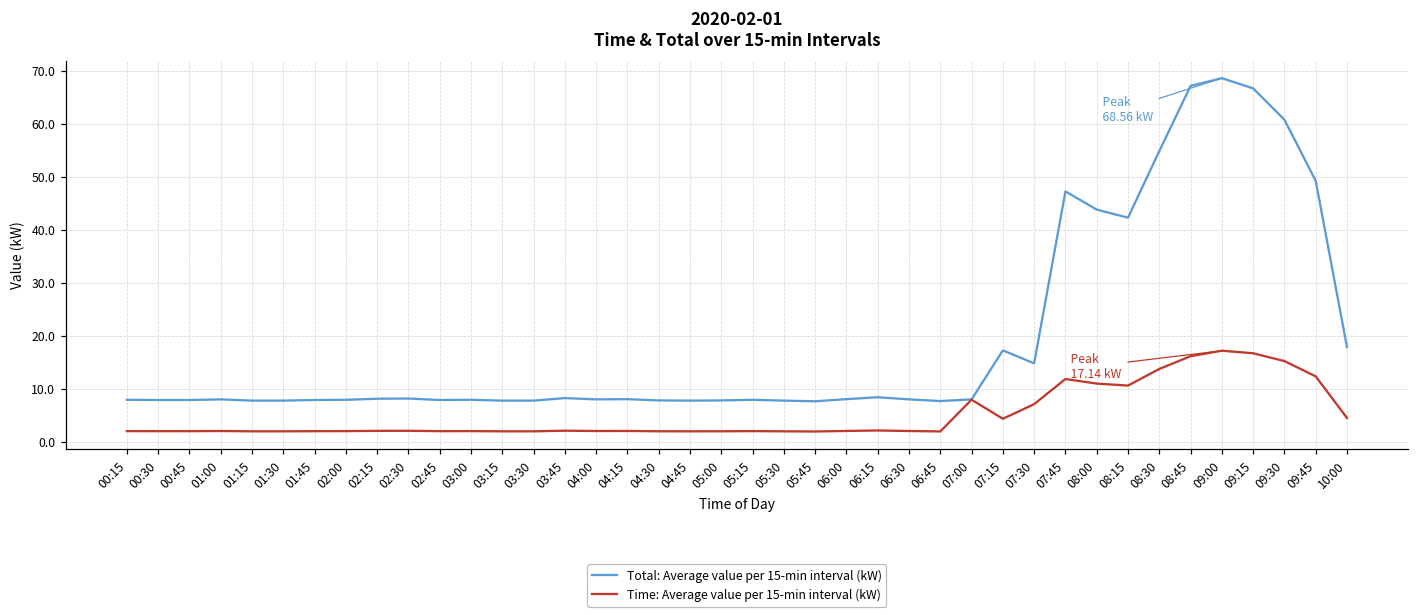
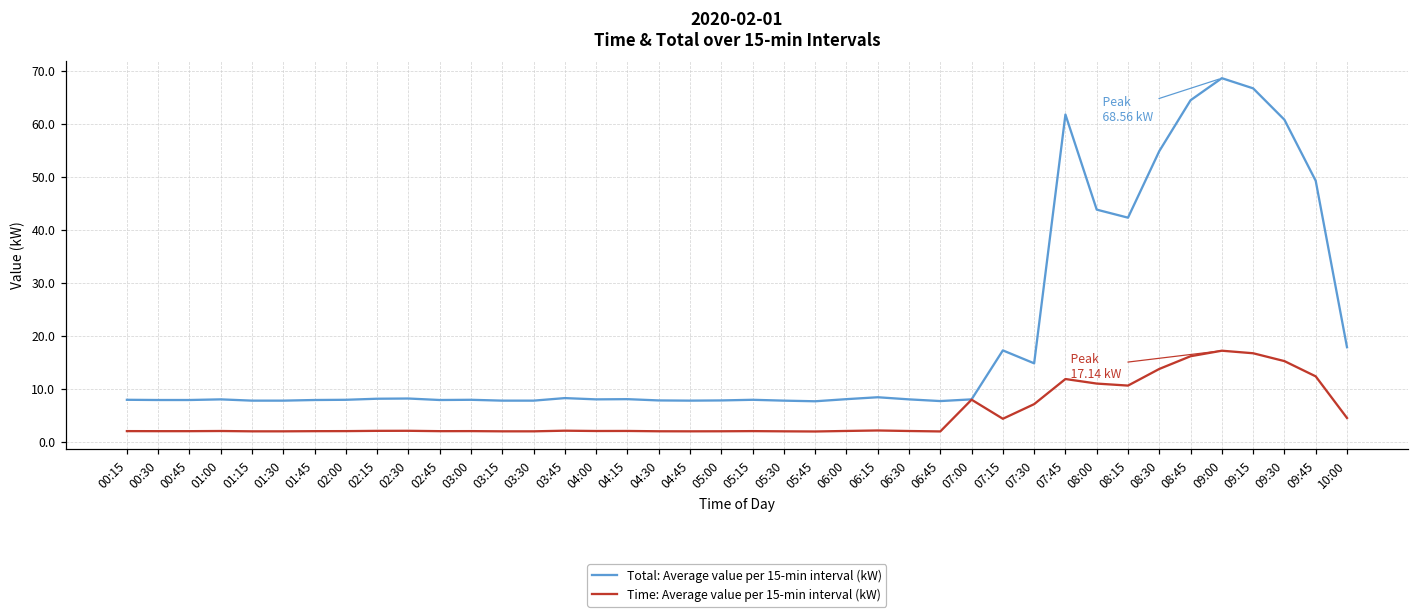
Total: Average value per 15-min interval (kW), 07:45: 47 -> 62
Total: Average value per 15-min interval (kW), 08:45: 67 -> 64
